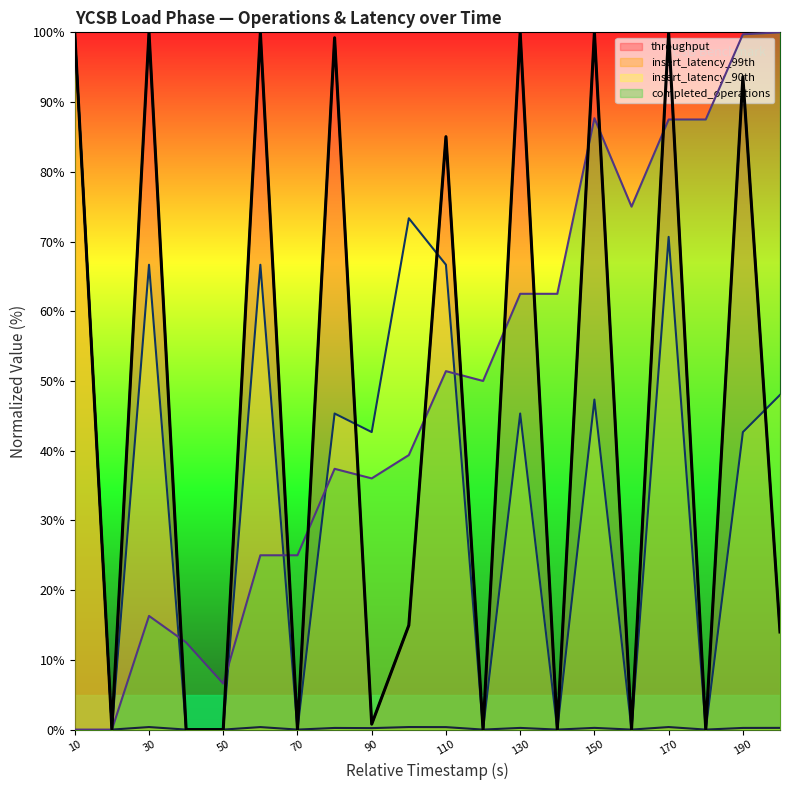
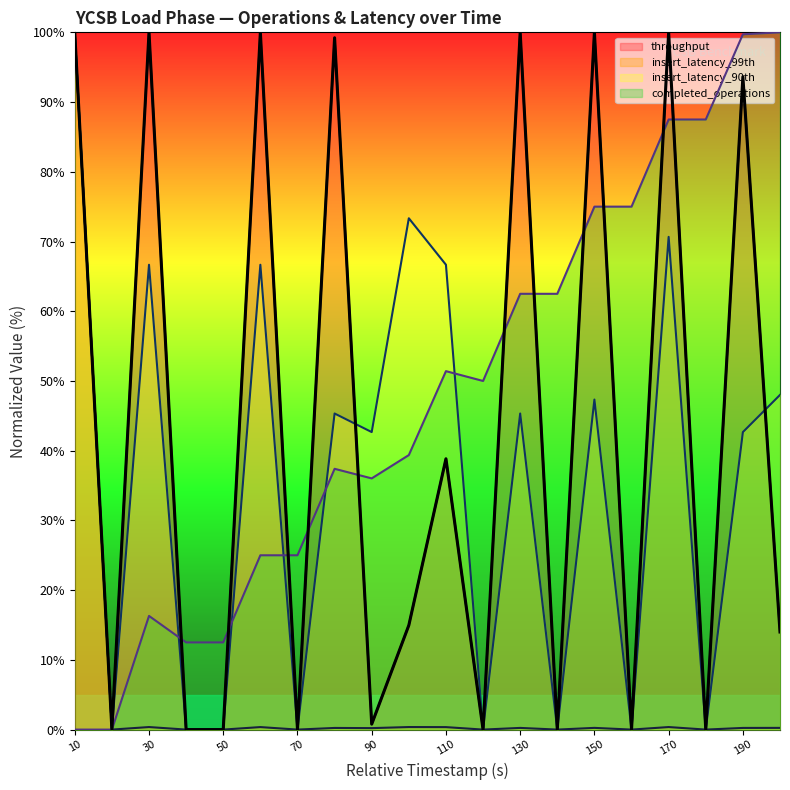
completed_operations, 50: 7% -> 13%
throughput, 110: 85% -> 39%
completed_operations, 150: 88% -> 75%
